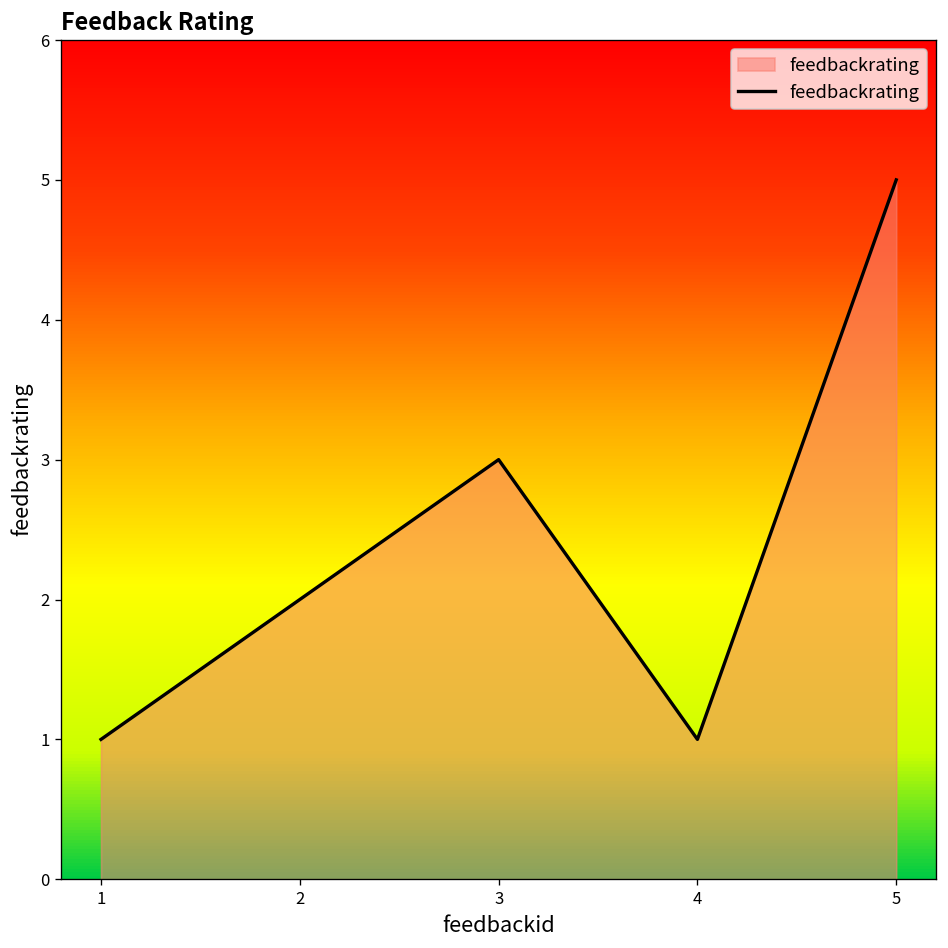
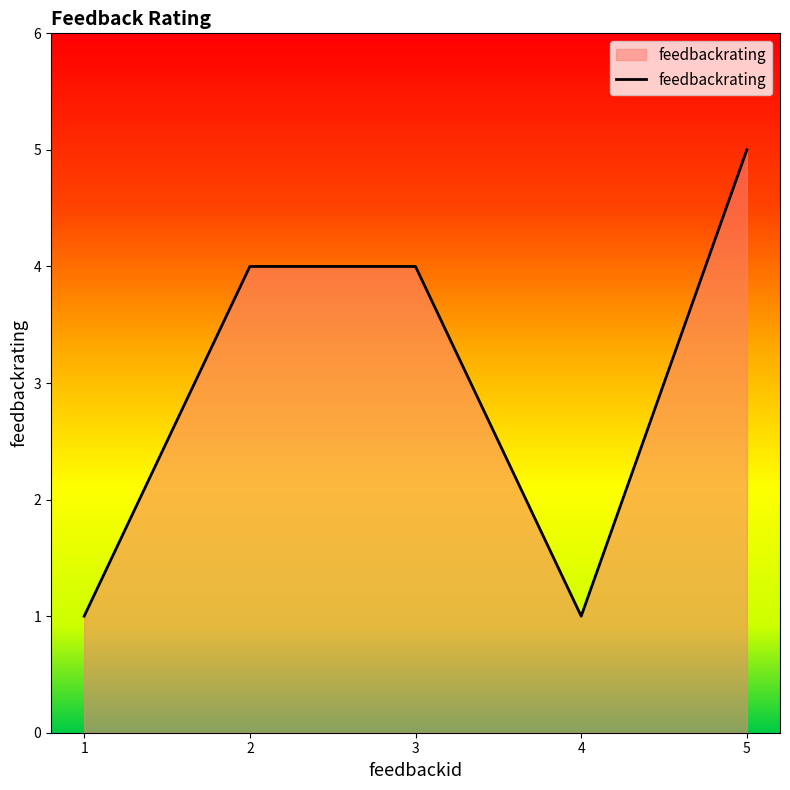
2: 2 -> 4
3: 3 -> 4
